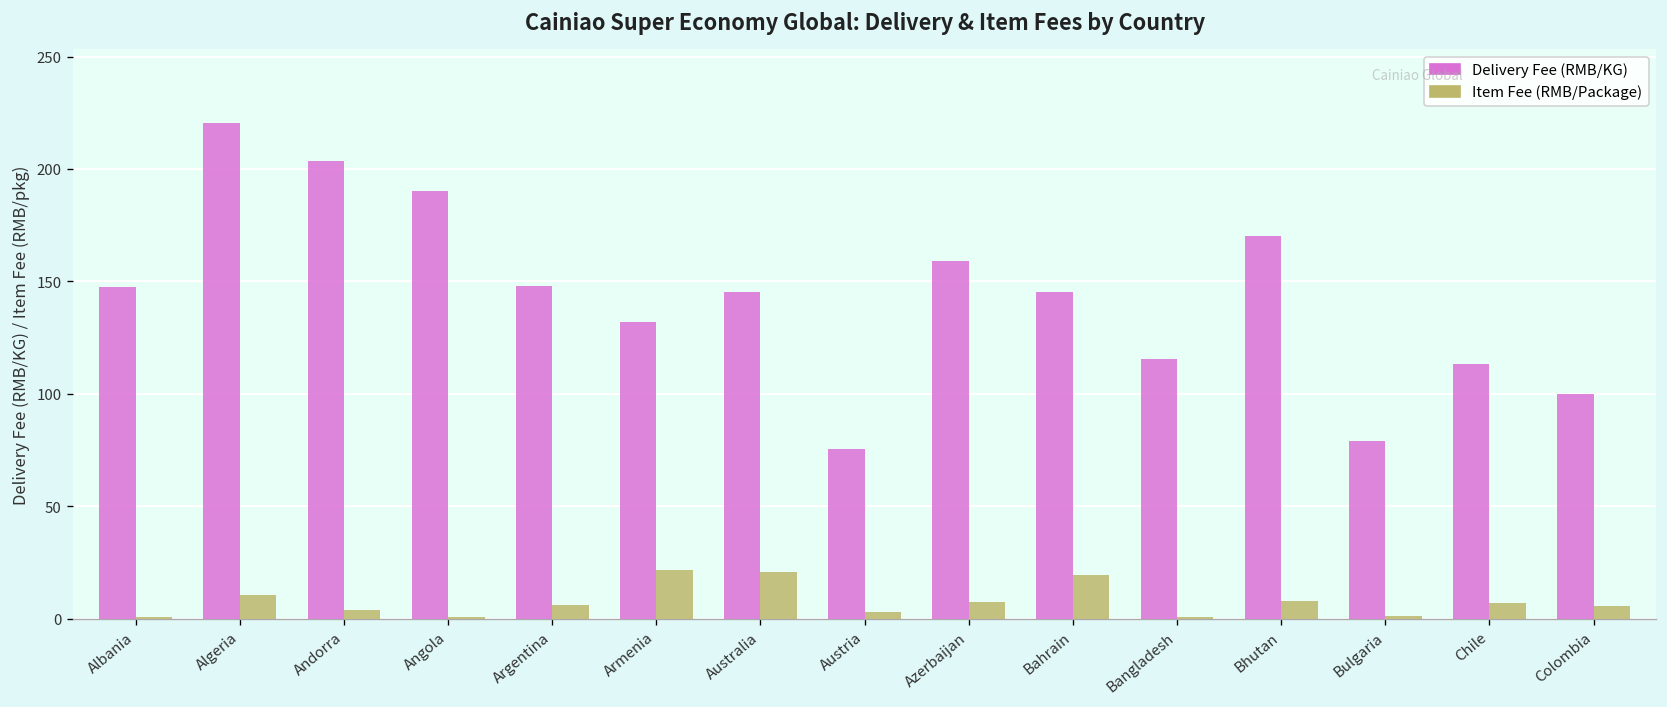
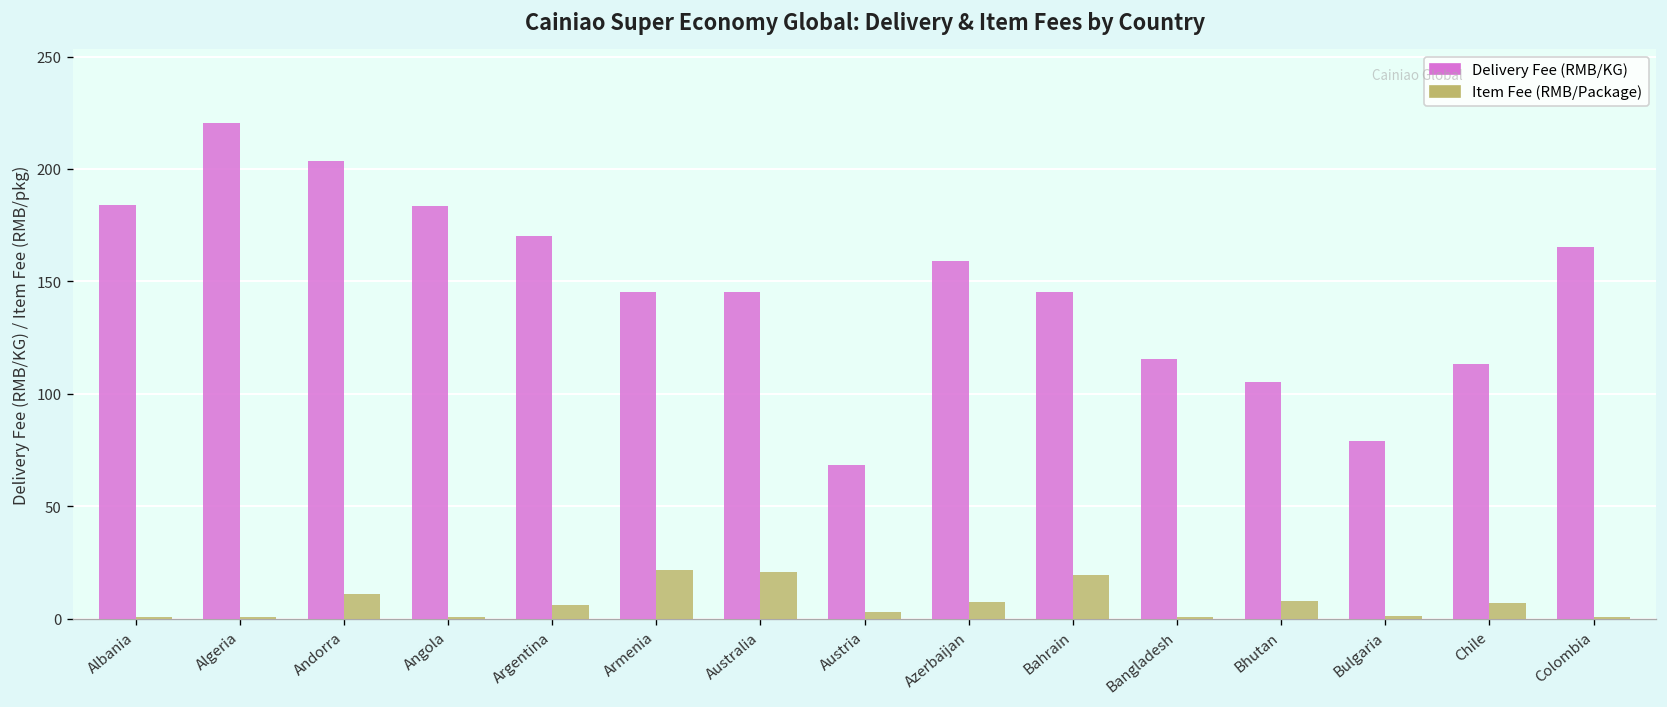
Delivery Fee (RMB/KG), Albania: 147 -> 184
Item Fee (RMB/Package), Algeria: 10 -> 1
Item Fee (RMB/Package), Andorra: 4 -> 11
Delivery Fee (RMB/KG), Angola: 190 -> 183
Delivery Fee (RMB/KG), Argentina: 148 -> 170
Delivery Fee (RMB/KG), Armenia: 132 -> 145
Delivery Fee (RMB/KG), Austria: 75 -> 68
Delivery Fee (RMB/KG), Bhutan: 170 -> 105
Delivery Fee (RMB/KG), Colombia: 100 -> 165
Item Fee (RMB/Package), Colombia: 6 -> 1
